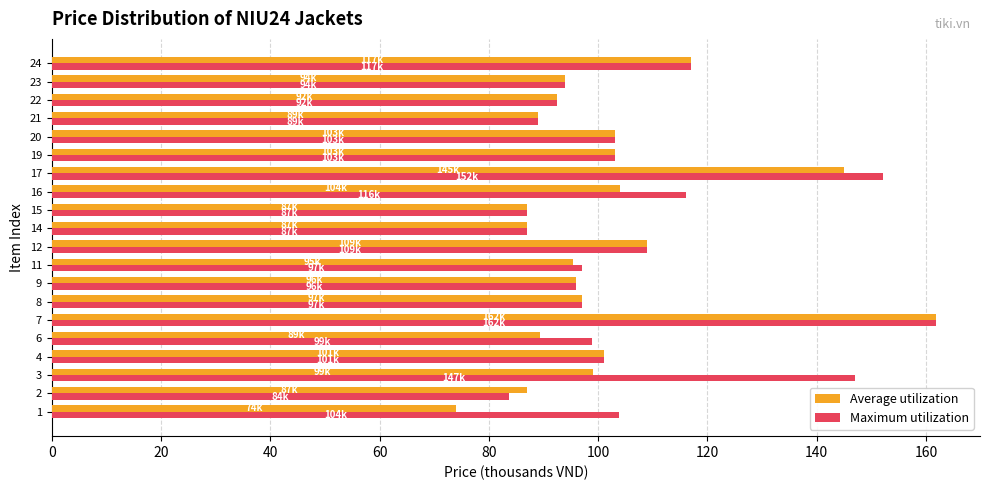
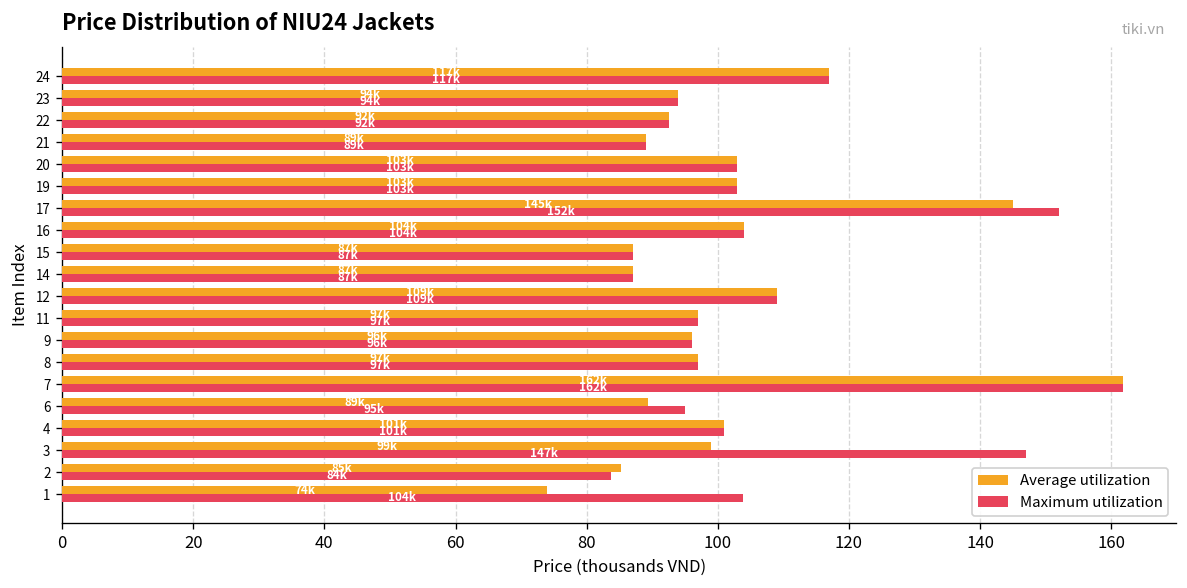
Maximum utilization, 16: 116k -> 104k
Average utilization, 11: 95k -> 97k
Maximum utilization, 6: 99k -> 95k
Average utilization, 2: 87k -> 85k
